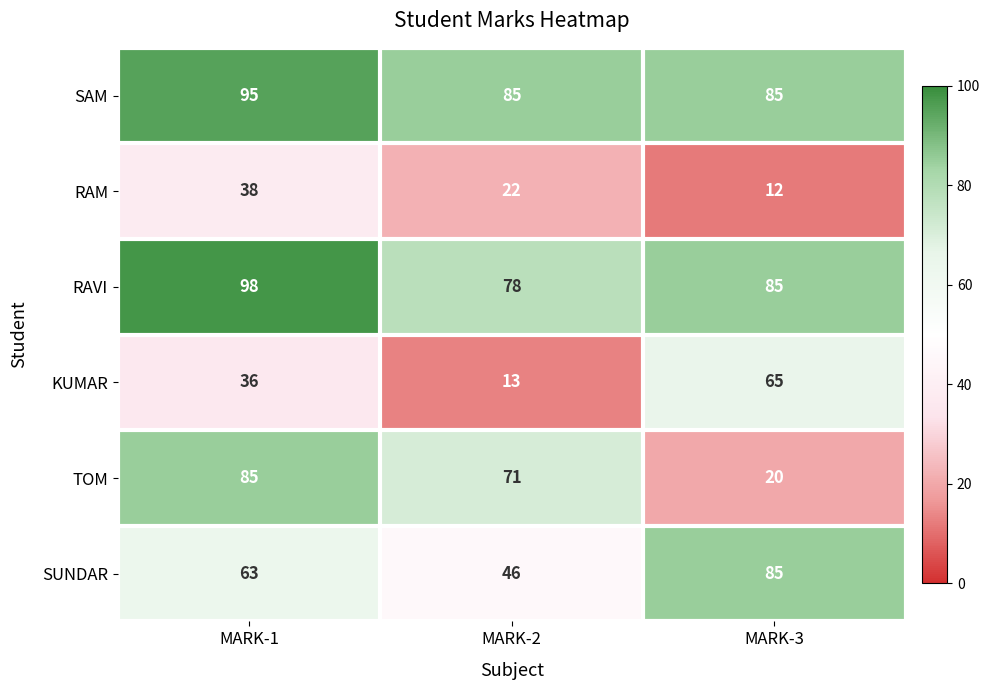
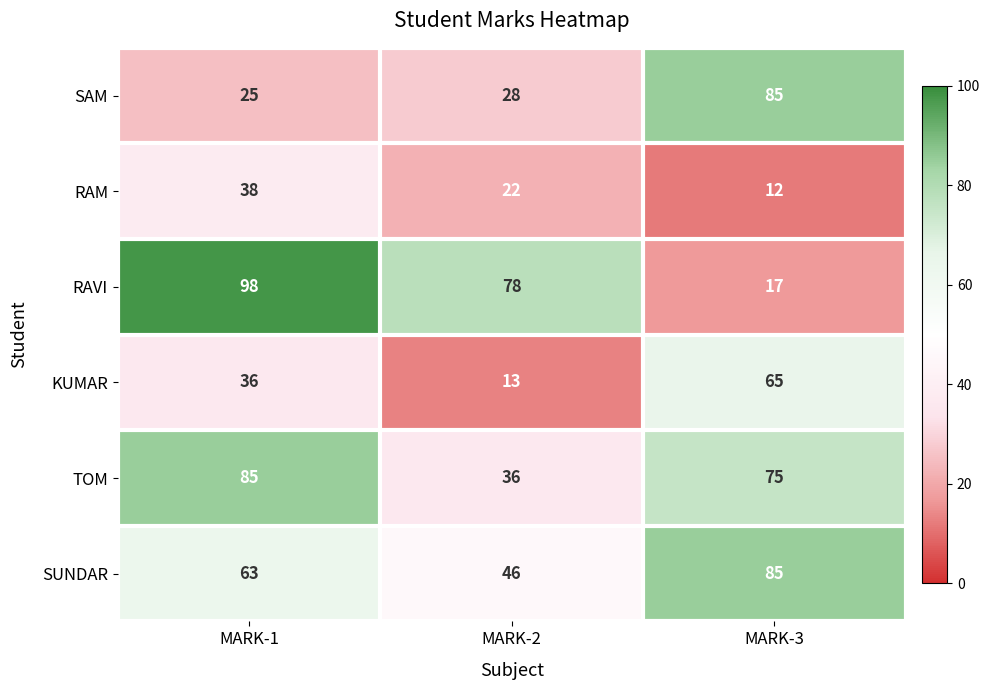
SAM, MARK-1: 95 -> 25
SAM, MARK-2: 85 -> 28
RAVI, MARK-3: 85 -> 17
TOM, MARK-2: 71 -> 36
TOM, MARK-3: 20 -> 75
